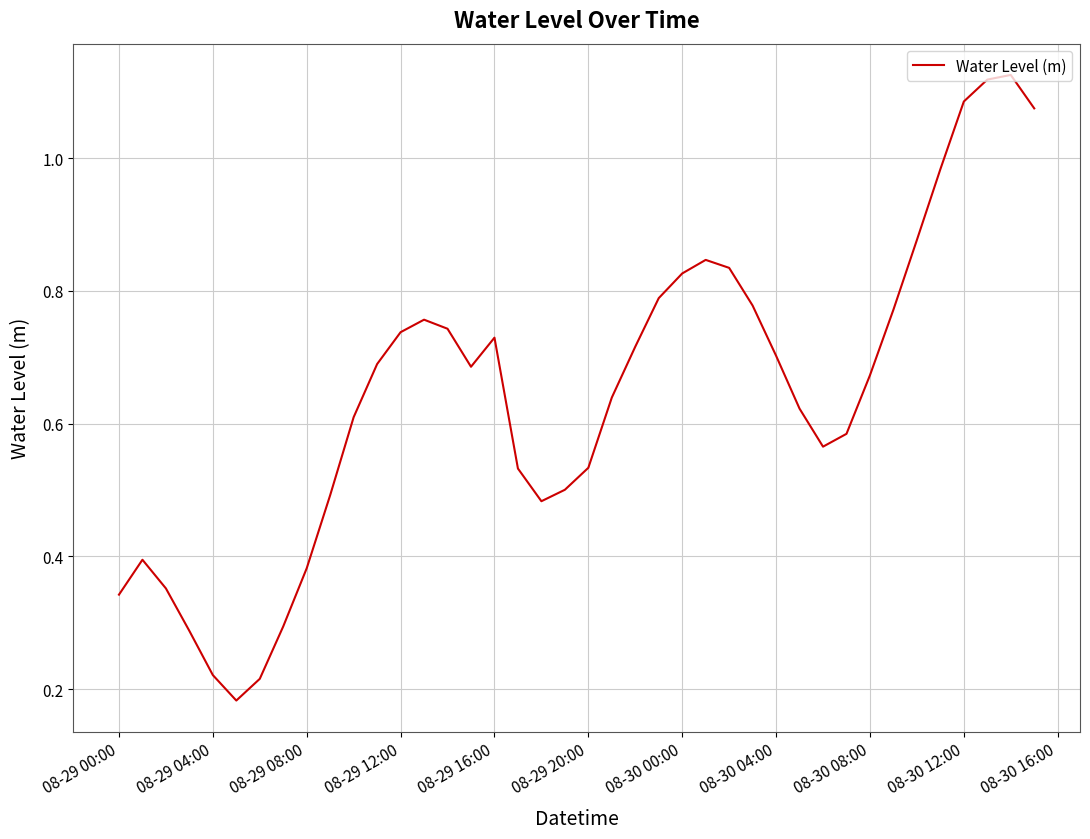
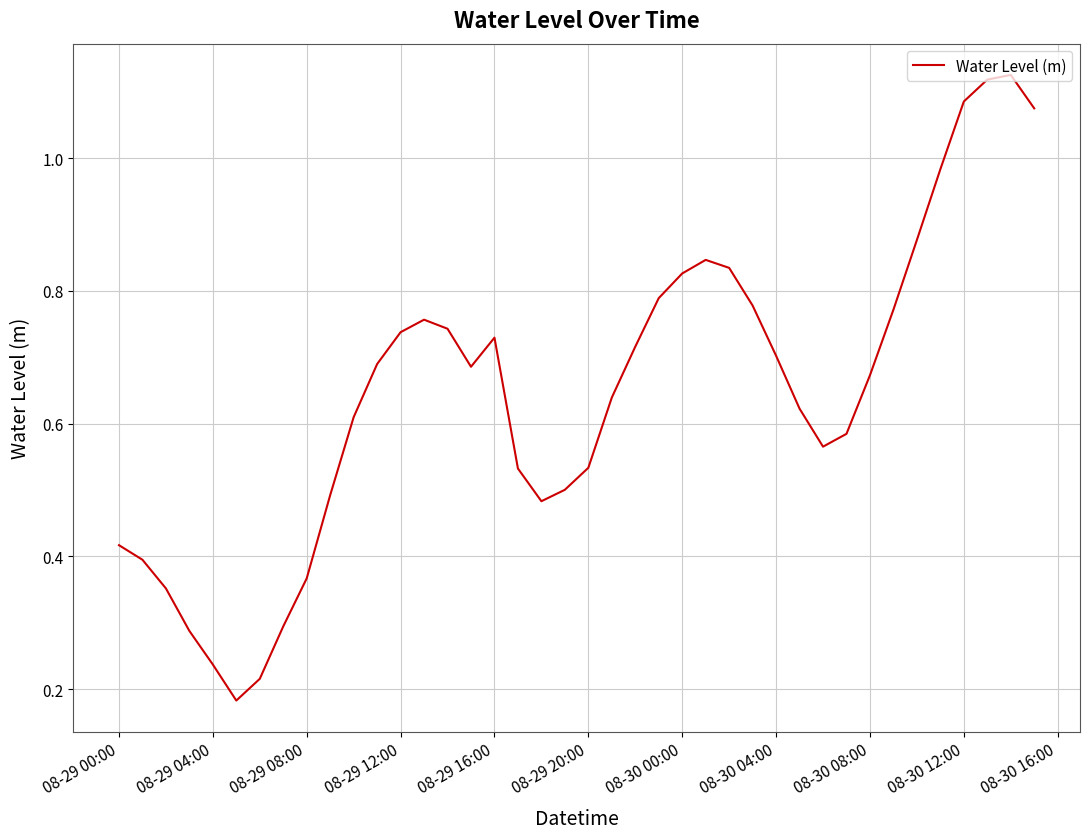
08-29 00:00: 0.34 -> 0.42
08-29 04:00: 0.22 -> 0.24
08-29 08:00: 0.38 -> 0.37
